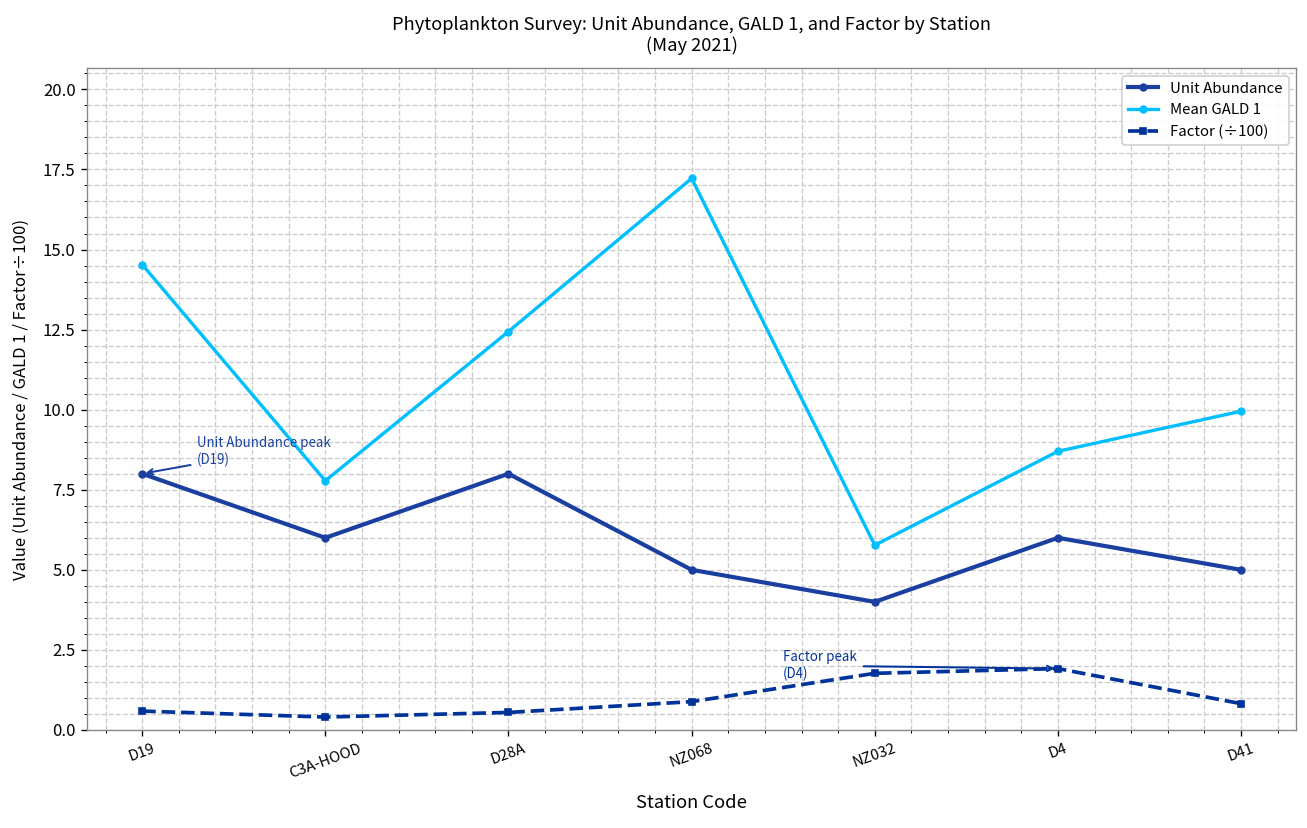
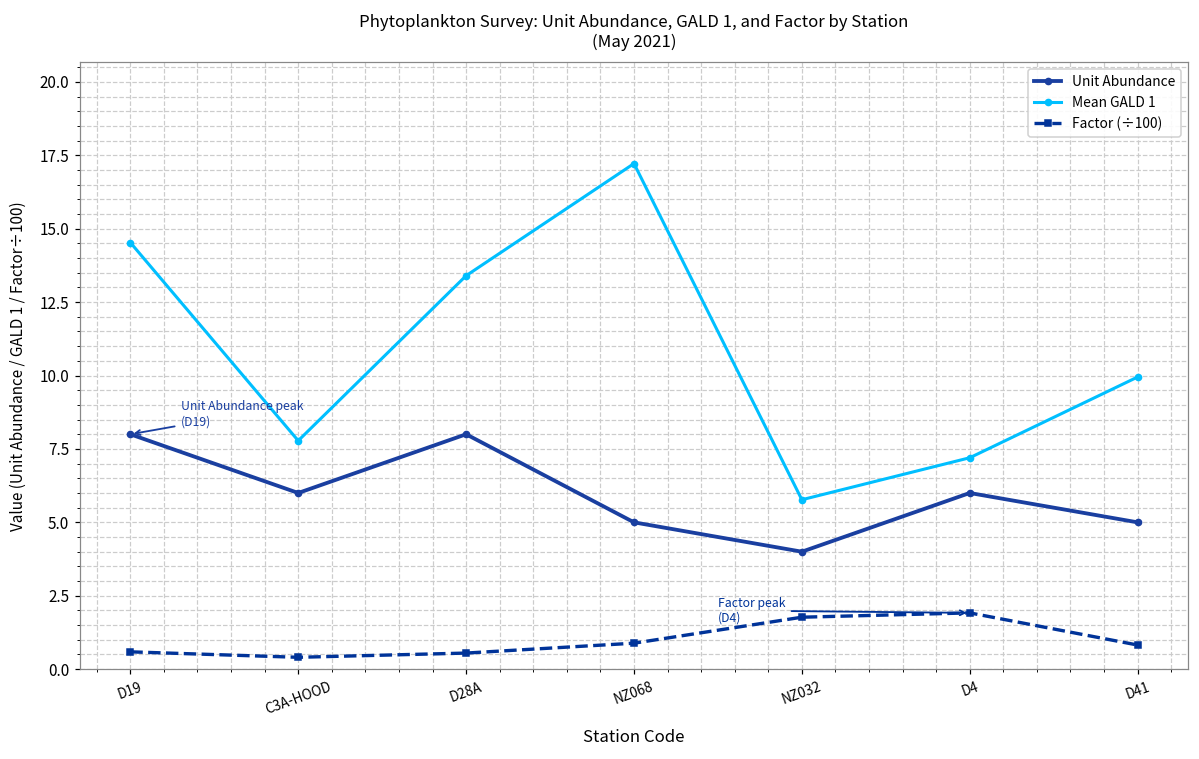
Mean GALD 1, D28A: 12.4 -> 13.4
Mean GALD 1, D4: 8.7 -> 7.2
